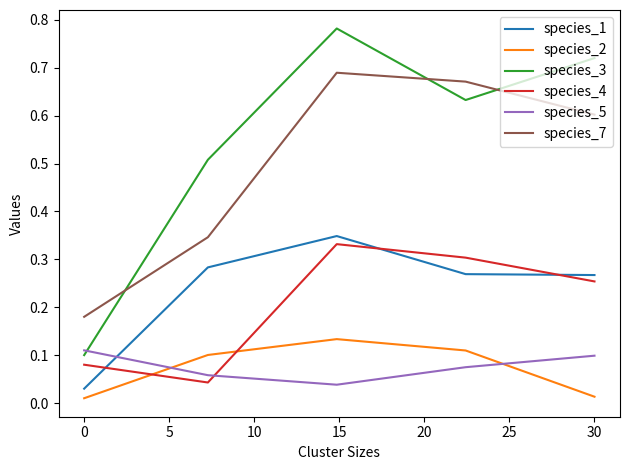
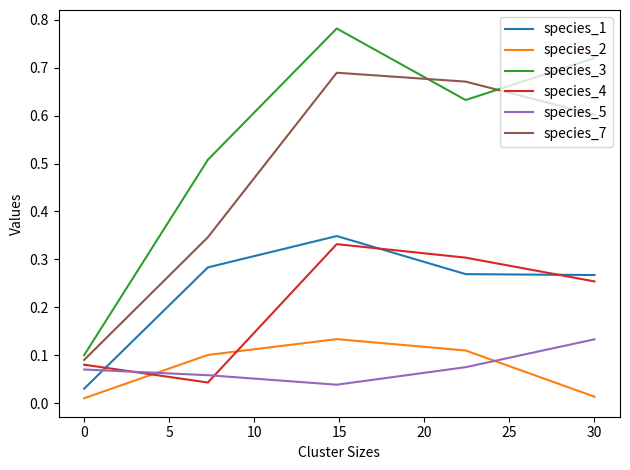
species_5, 0: 0.11 -> 0.07
species_7, 0: 0.18 -> 0.09
species_5, 30: 0.10 -> 0.13
